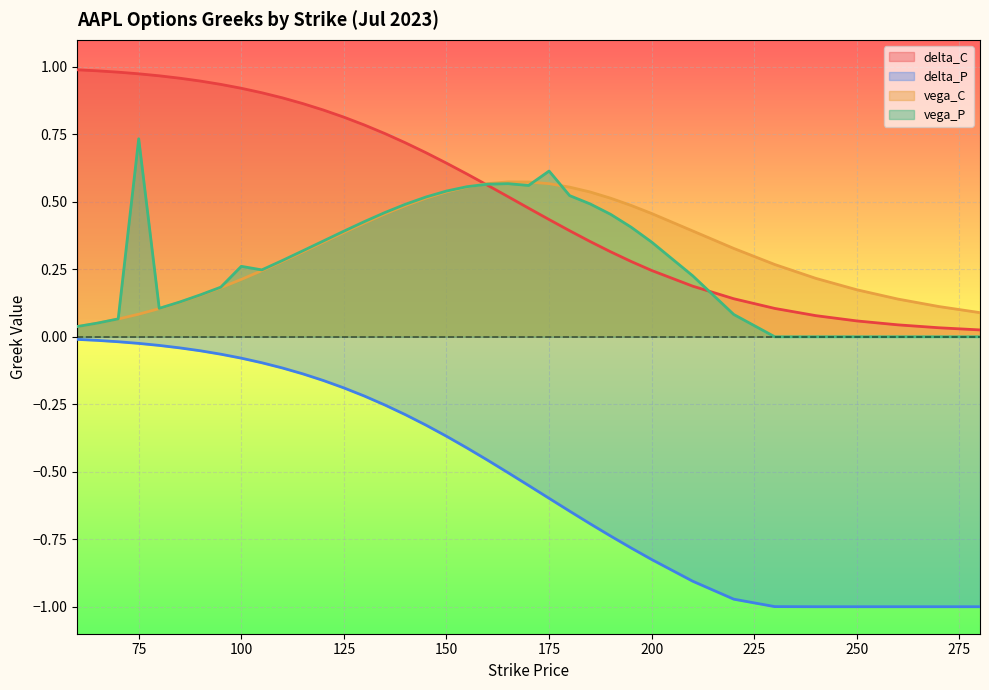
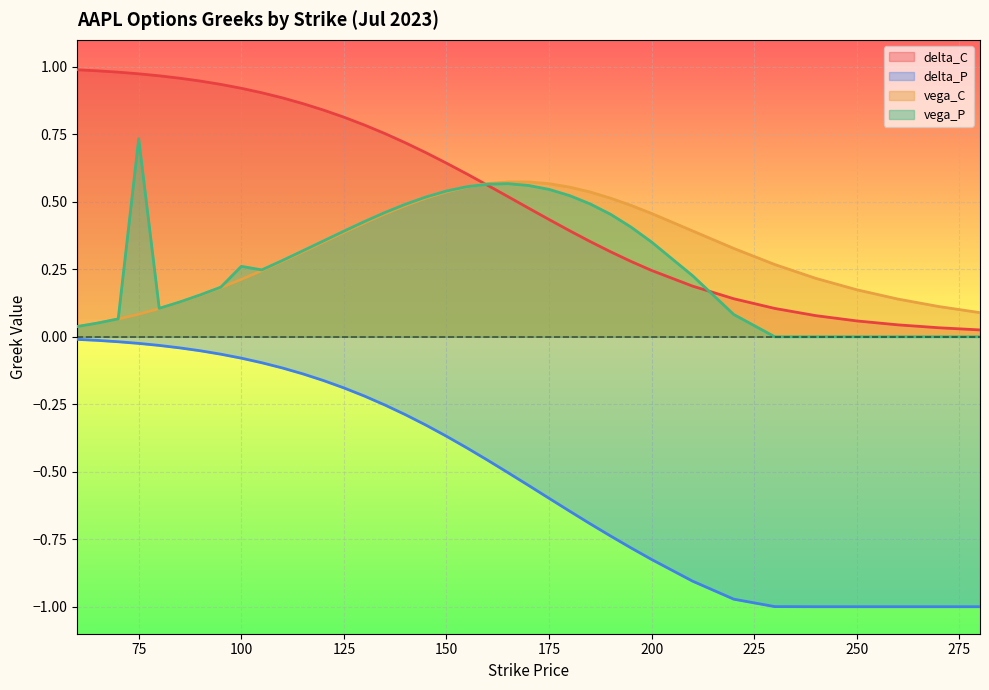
vega_P, 175: 0.61 -> 0.55
